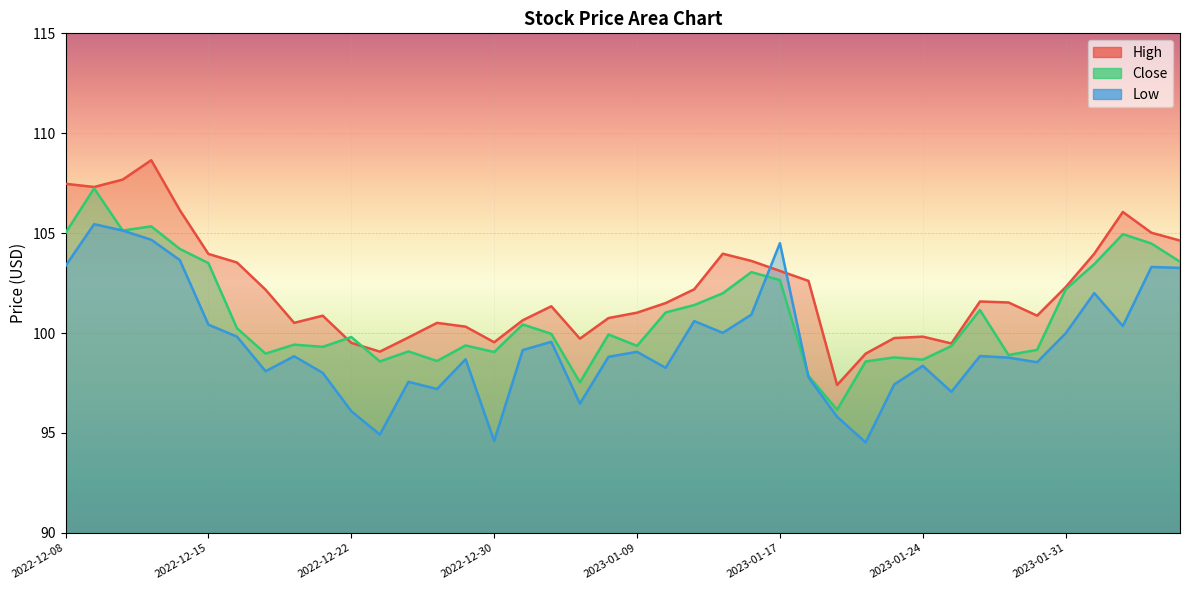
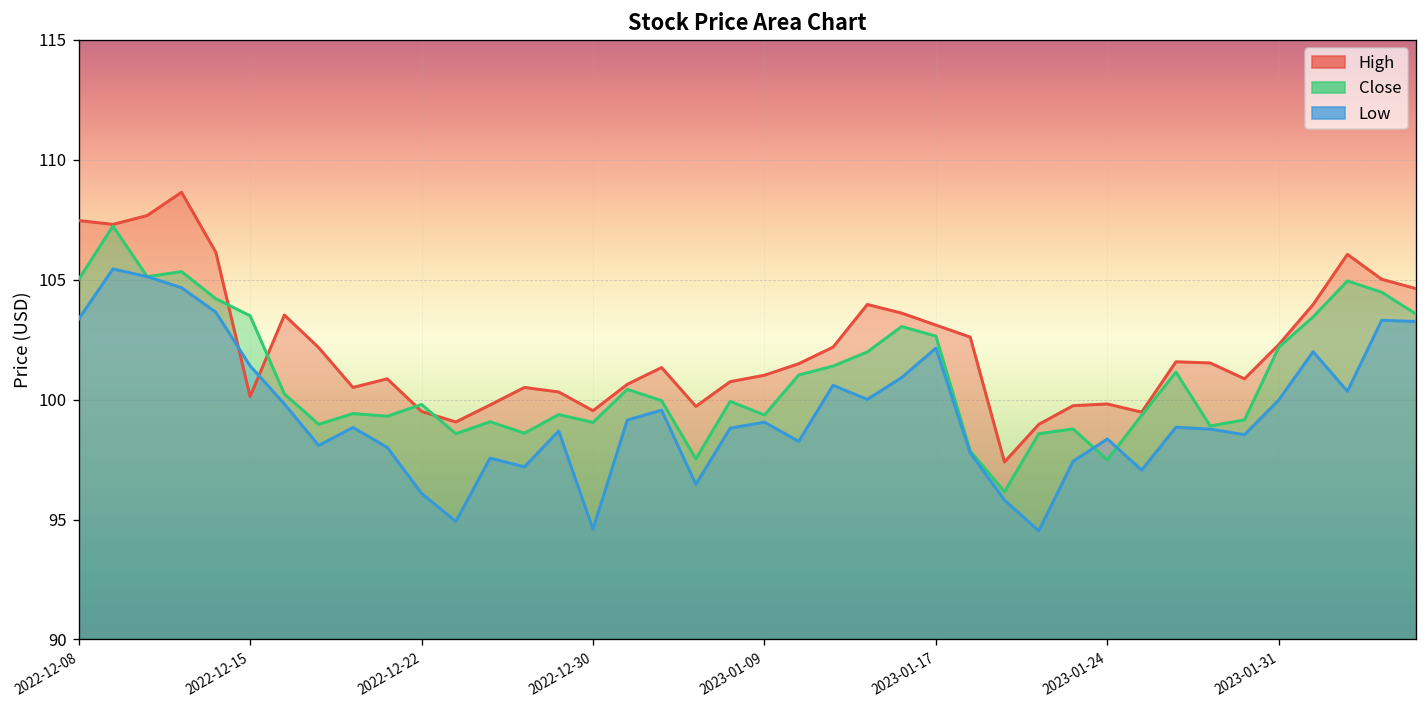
High, 2022-12-15: 104.0 -> 100.1
Low, 2022-12-15: 100.4 -> 101.4
Low, 2023-01-17: 104.5 -> 102.2
Close, 2023-01-24: 98.7 -> 97.5
